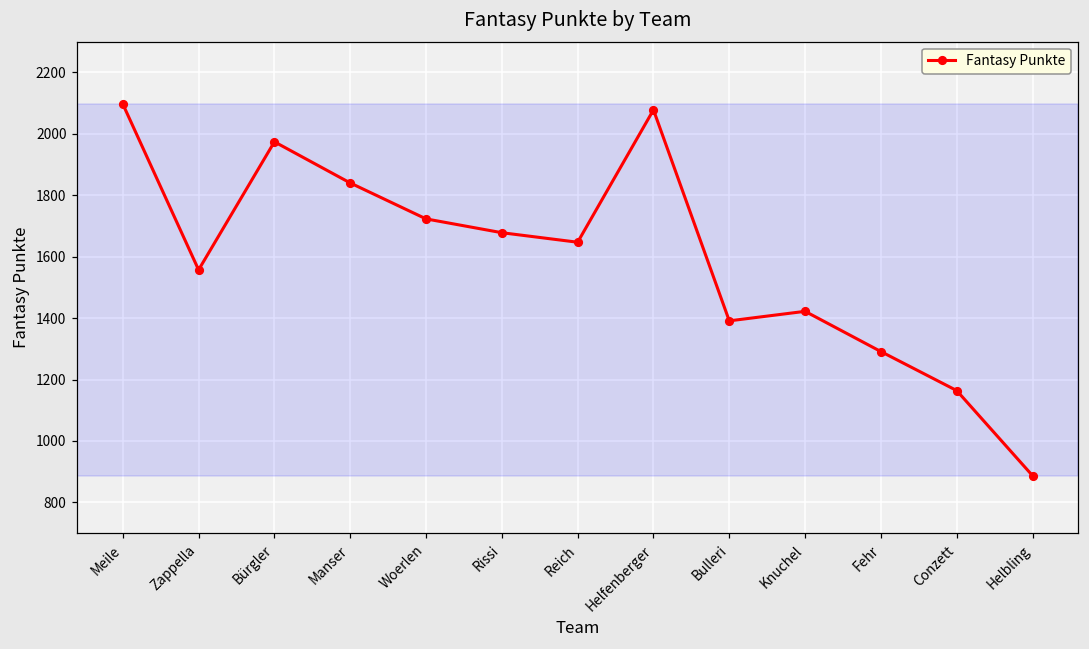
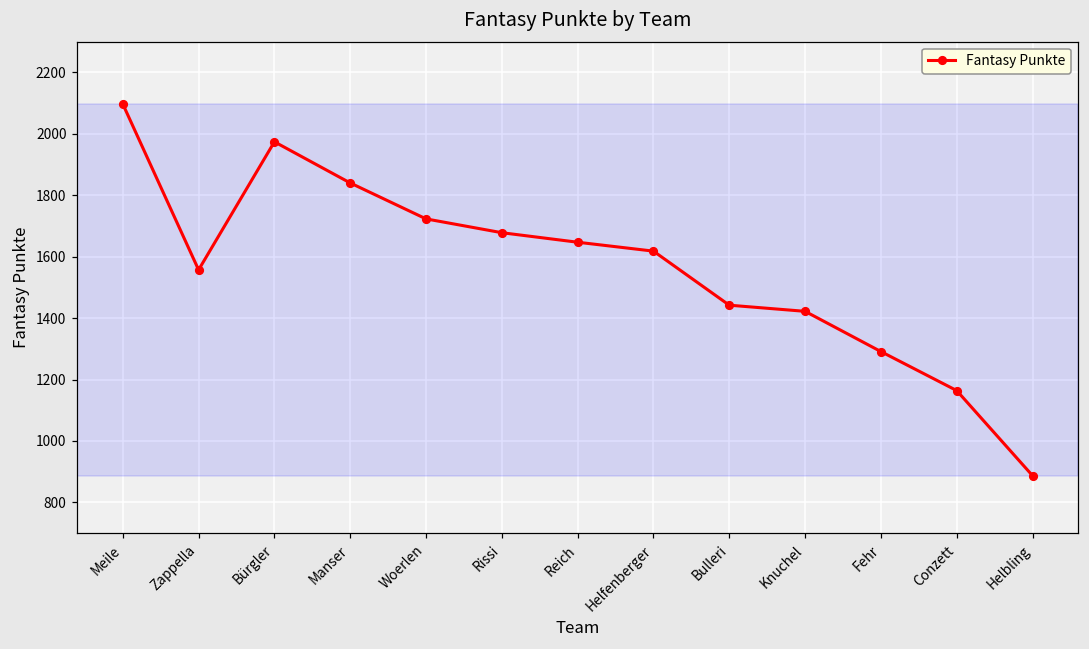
Helfenberger: 2080 -> 1620
Bulleri: 1390 -> 1440
